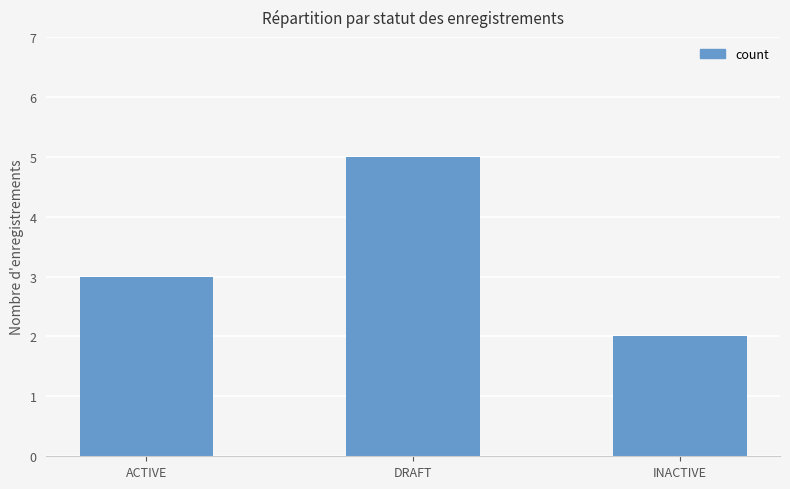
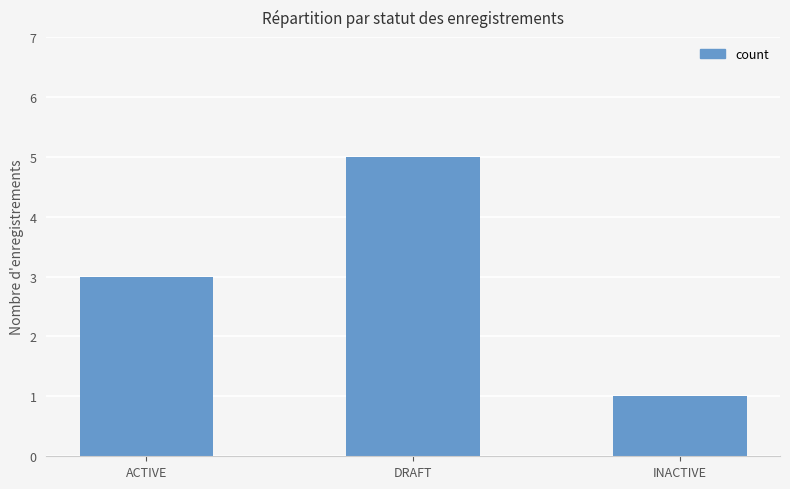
INACTIVE: 2 -> 1
